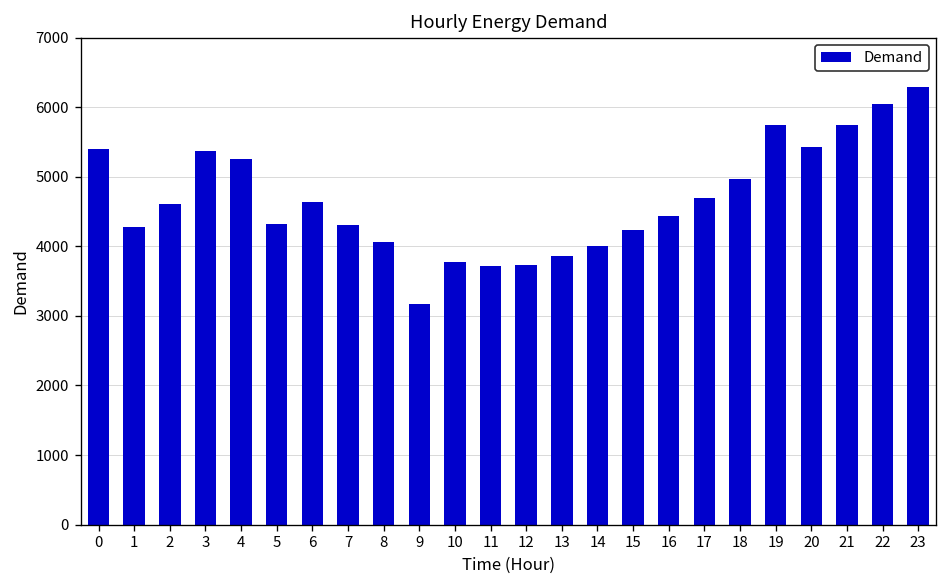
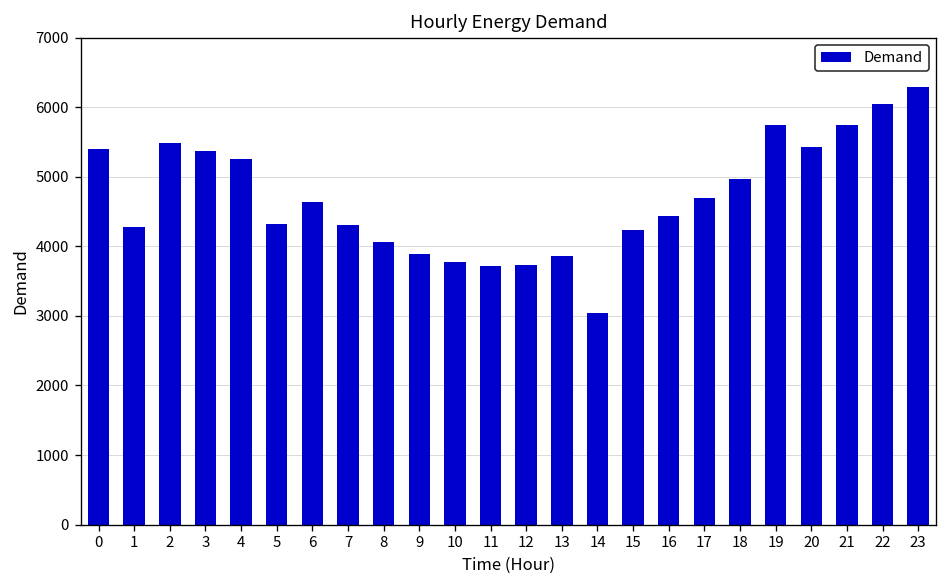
2: 4600 -> 5500
9: 3200 -> 3900
14: 4000 -> 3000
